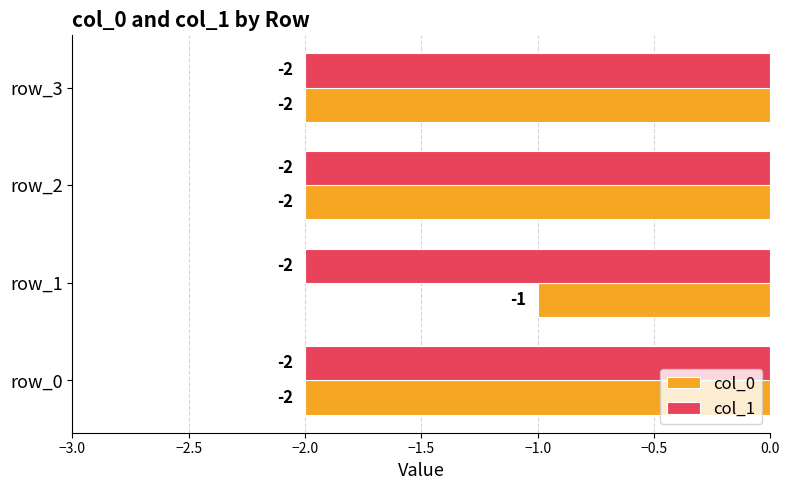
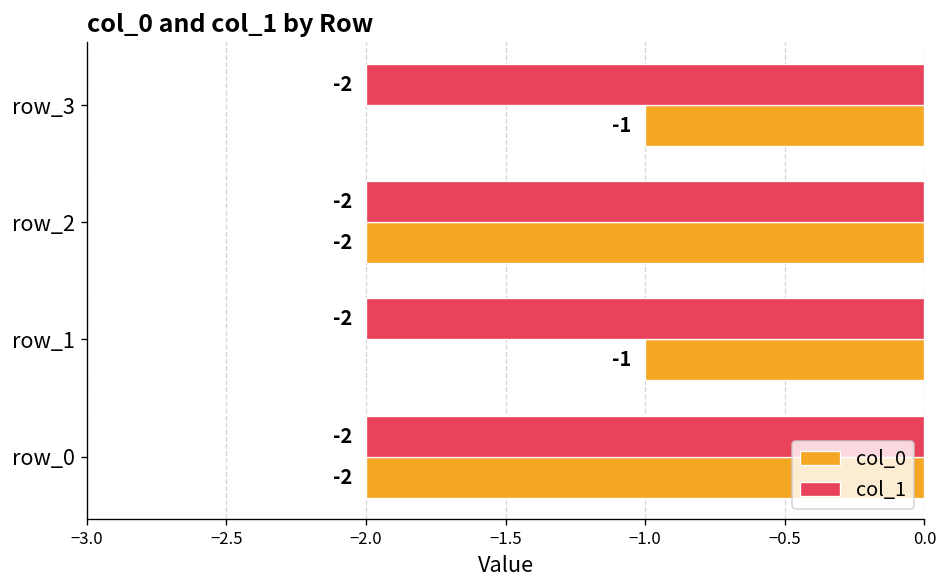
col_0, row_3: -2 -> -1
